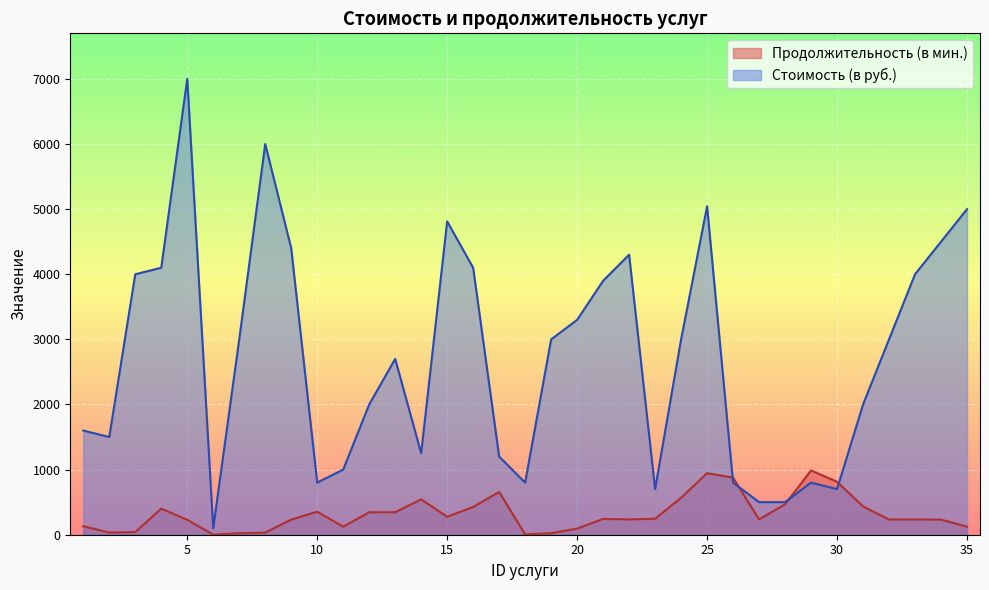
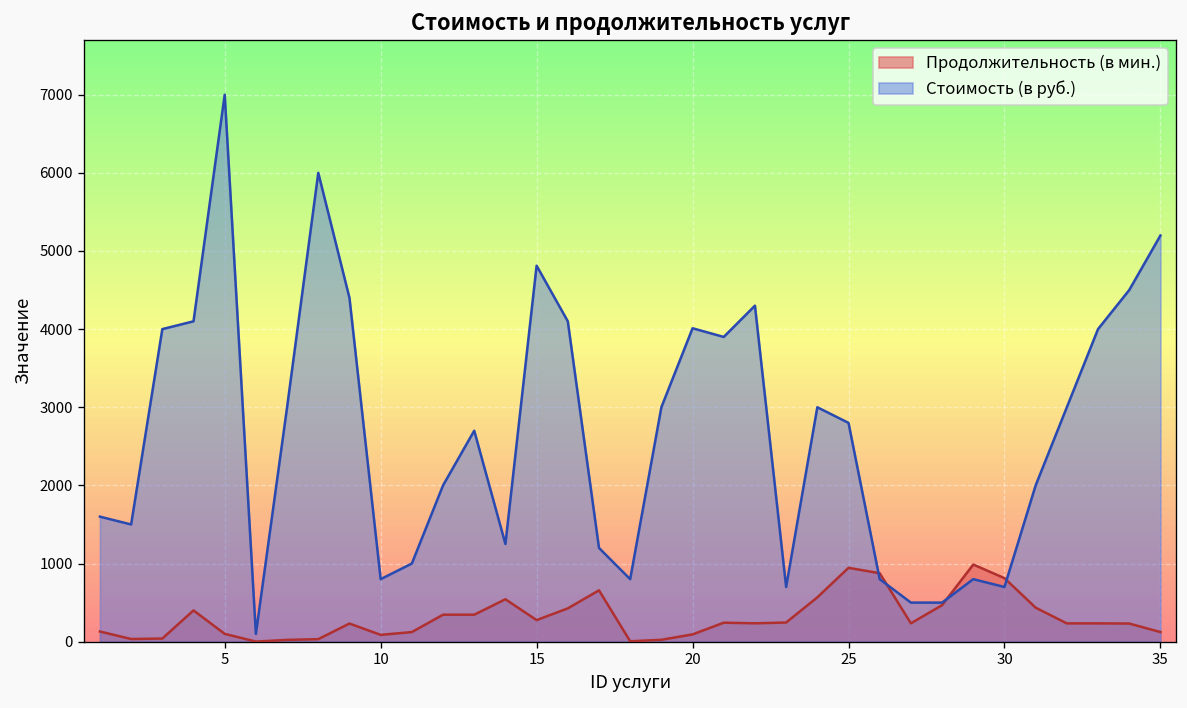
Продолжительность (в мин.), 5: 200 -> 100
Продолжительность (в мин.), 10: 400 -> 100
Стоимость (в руб.), 20: 3300 -> 4000
Стоимость (в руб.), 25: 5000 -> 2800
Стоимость (в руб.), 35: 5000 -> 5200
